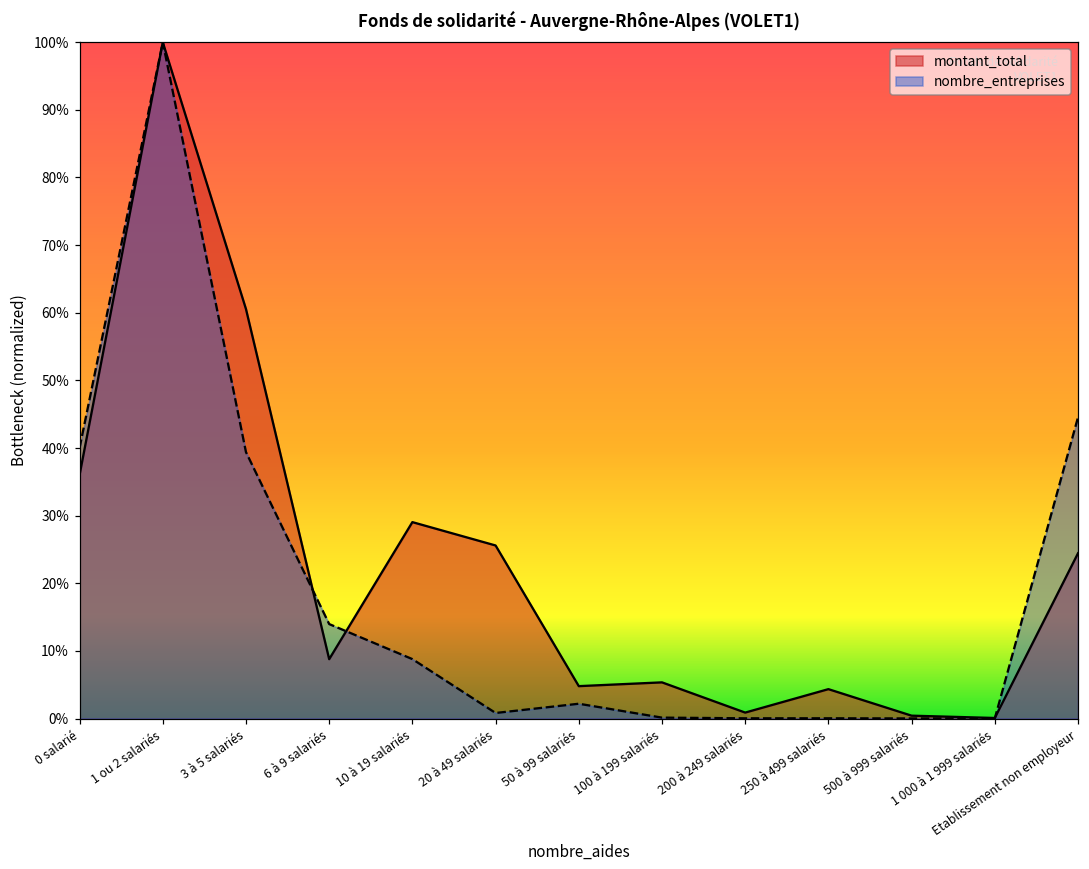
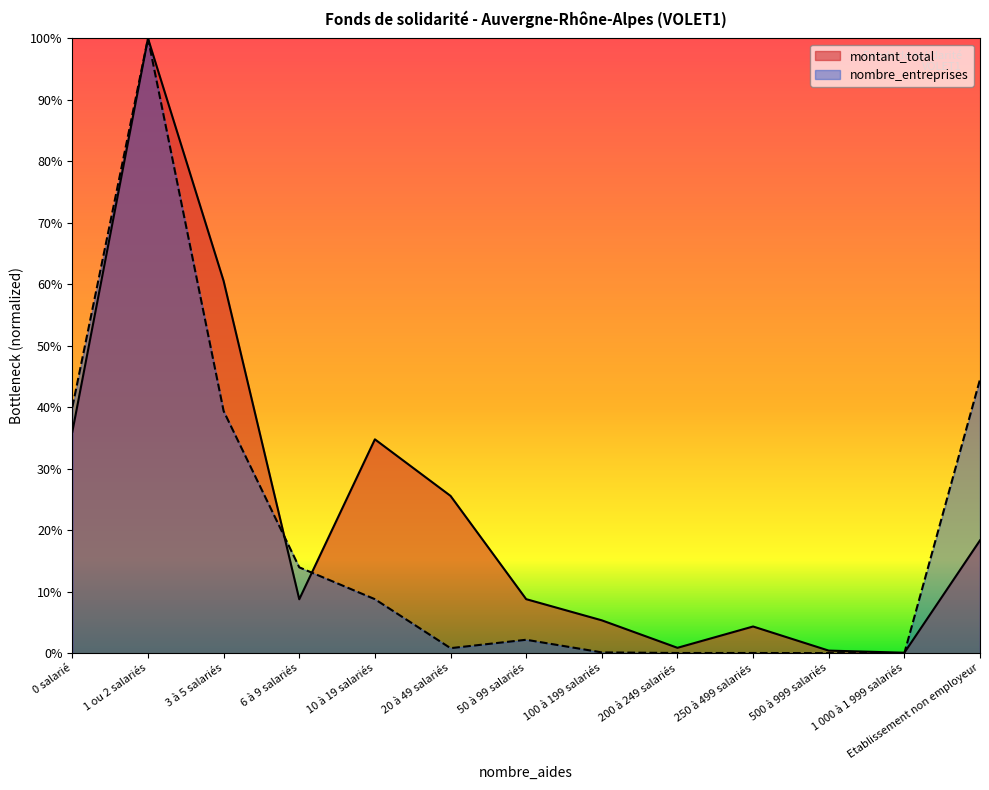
montant_total, 10 à 19 salariés: 29% -> 35%
montant_total, 50 à 99 salariés: 5% -> 9%
montant_total, Etablissement non employeur: 24% -> 18%
